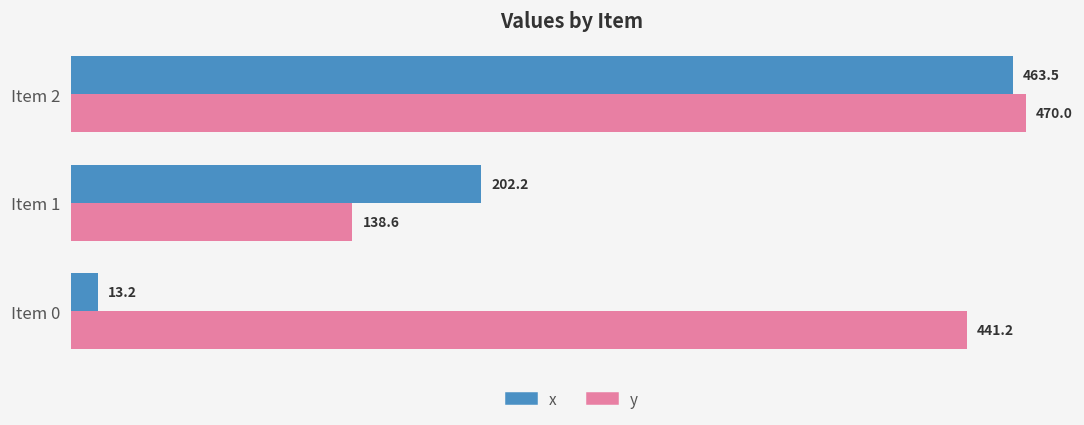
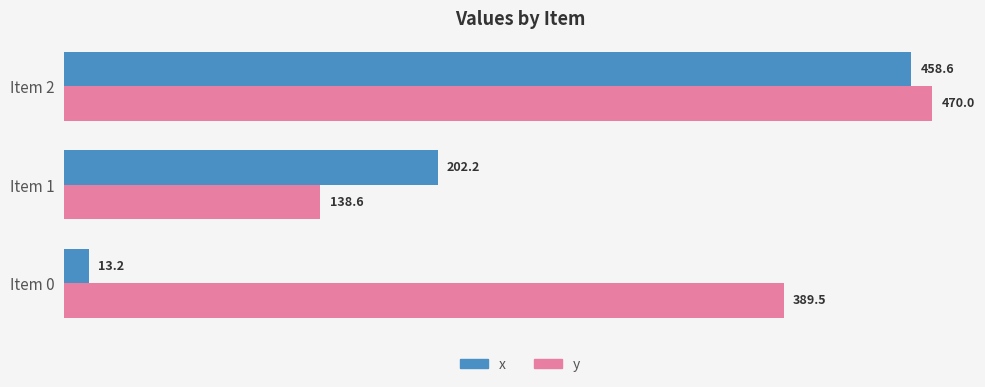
x, Item 2: 463.5 -> 458.6
y, Item 0: 441.2 -> 389.5
